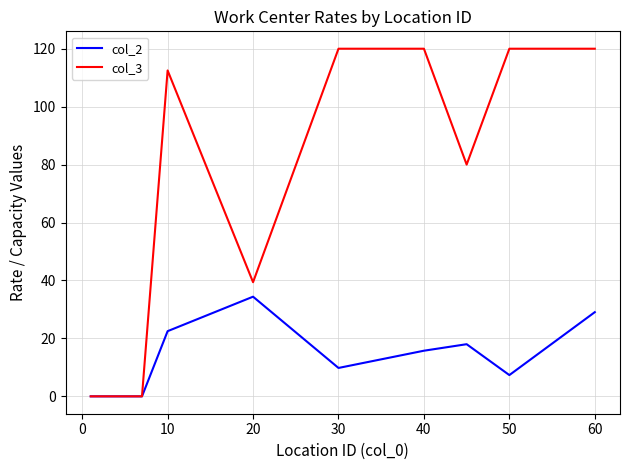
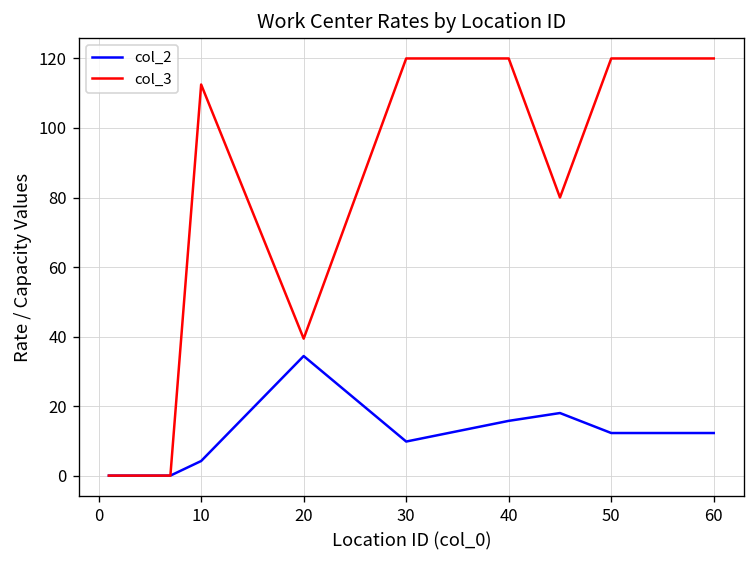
col_2, 10: 23 -> 4
col_2, 50: 7 -> 12
col_2, 60: 29 -> 12
